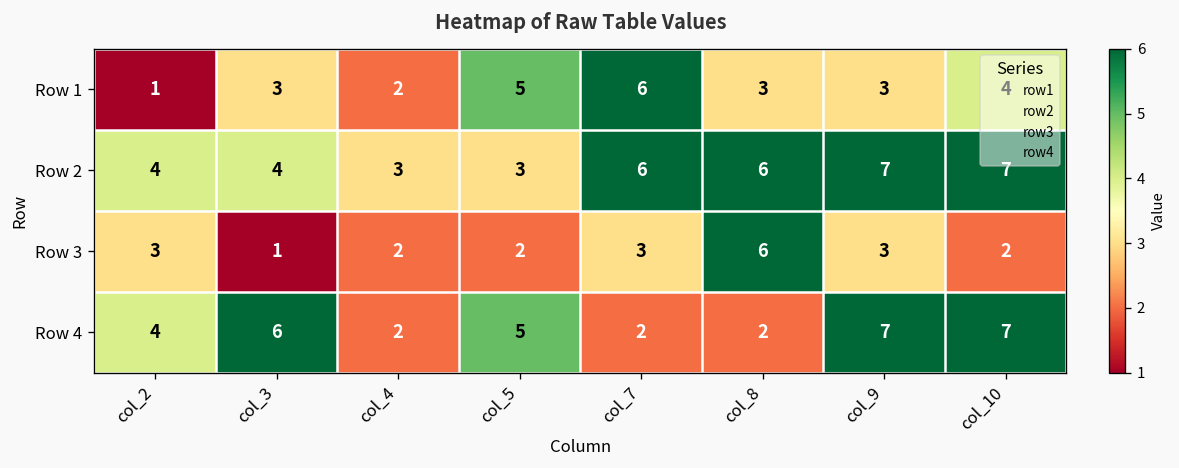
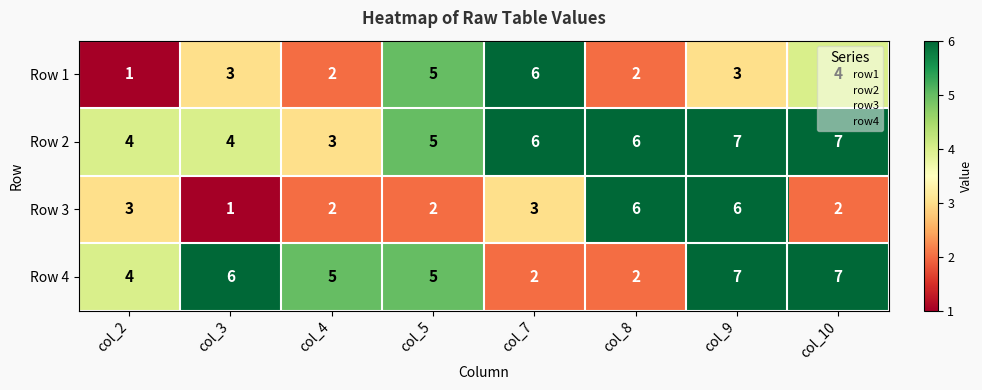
Row 1, col_8: 3 -> 2
Row 2, col_5: 3 -> 5
Row 3, col_9: 3 -> 6
Row 4, col_4: 2 -> 5
